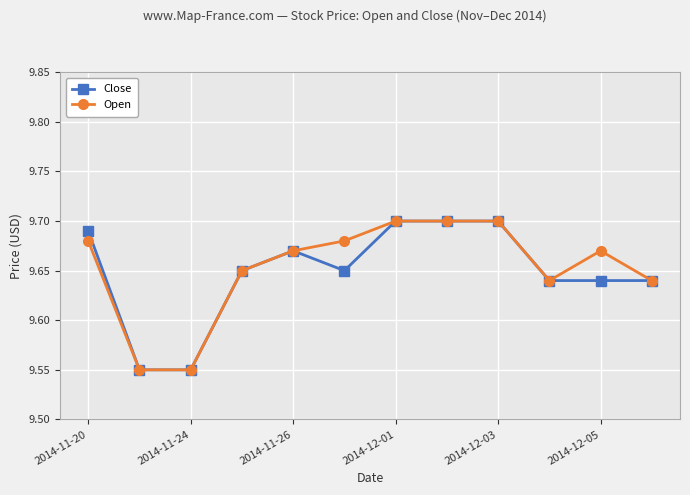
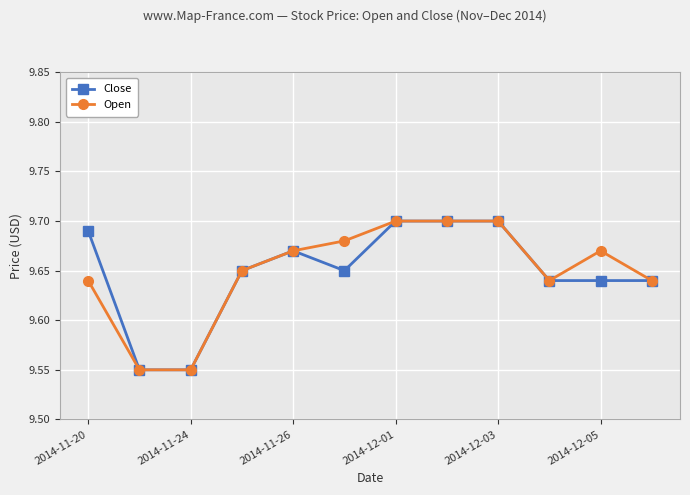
Open, 2014-11-20: 9.68 -> 9.64
